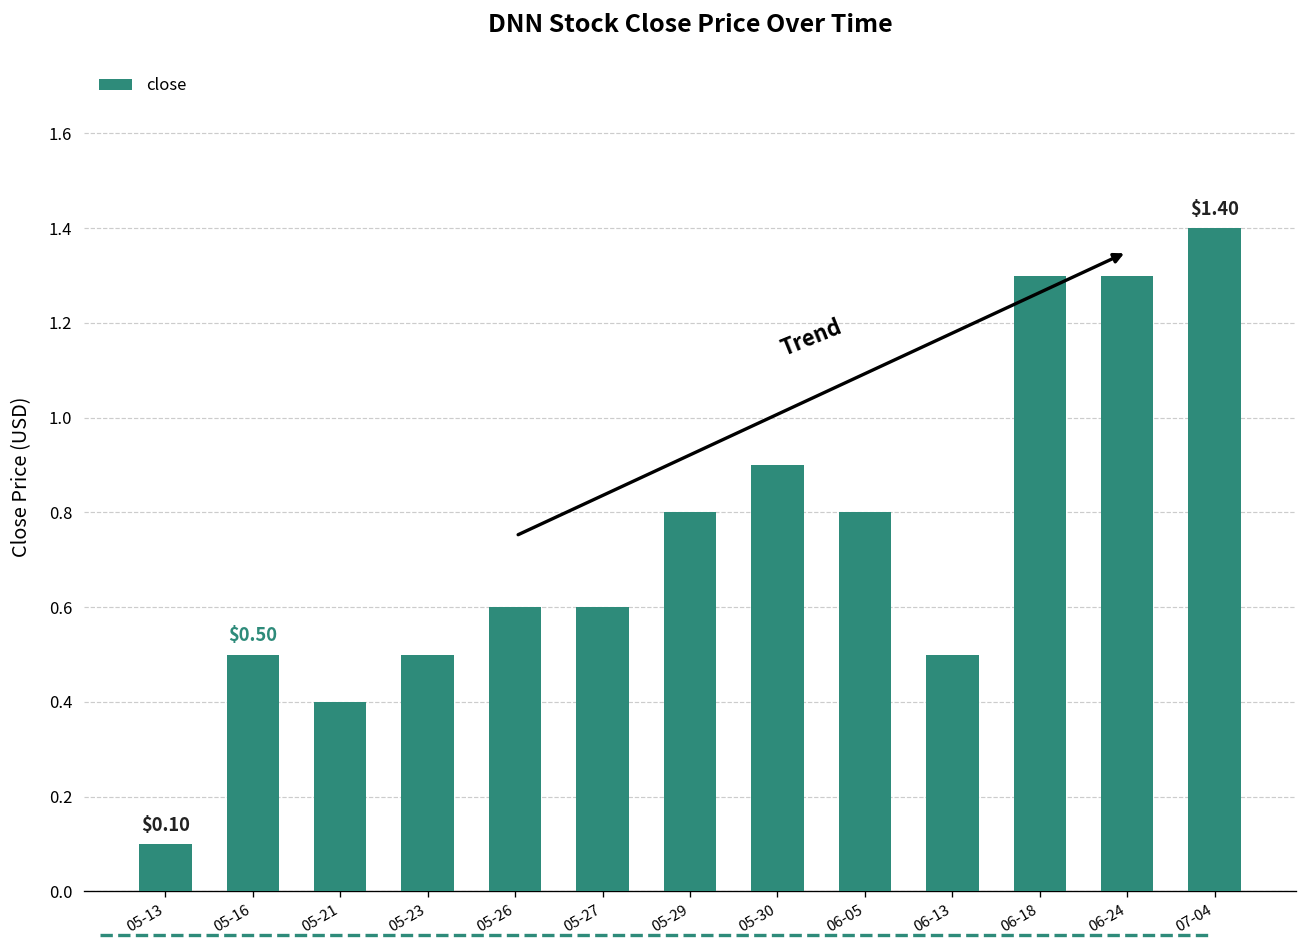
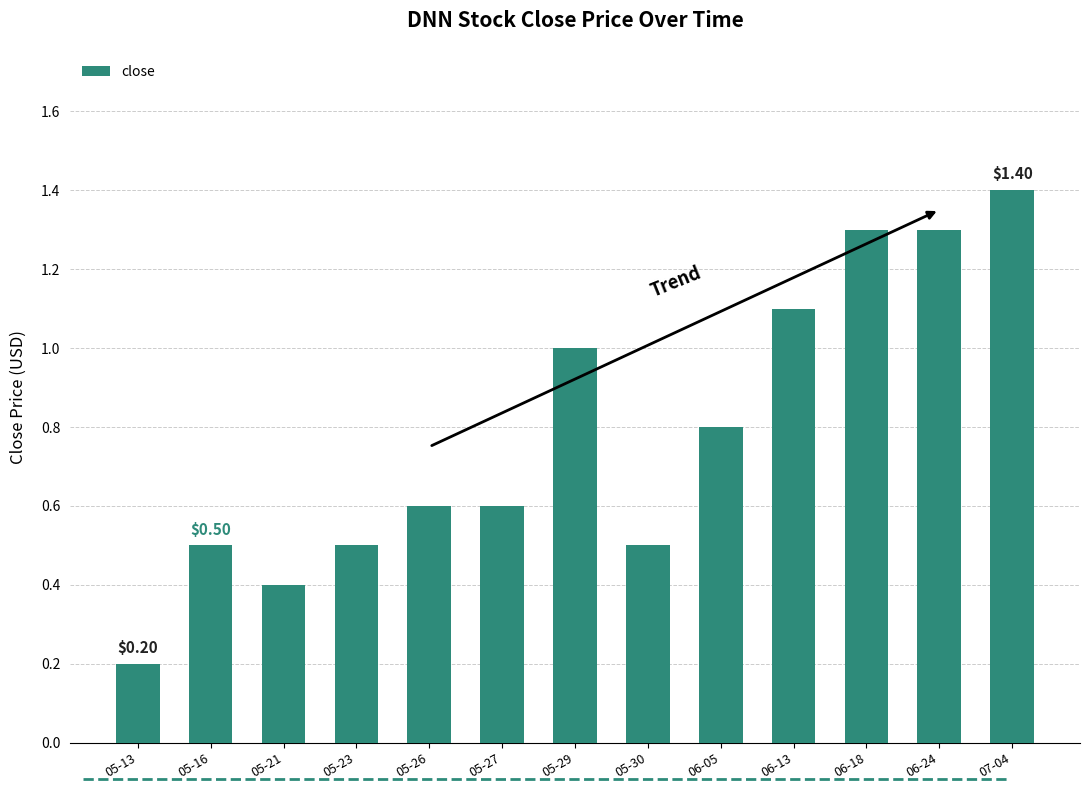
05-13: $0.10 -> $0.20
05-29: 0.8 -> 1.0
05-30: 0.9 -> 0.5
06-13: 0.5 -> 1.1
